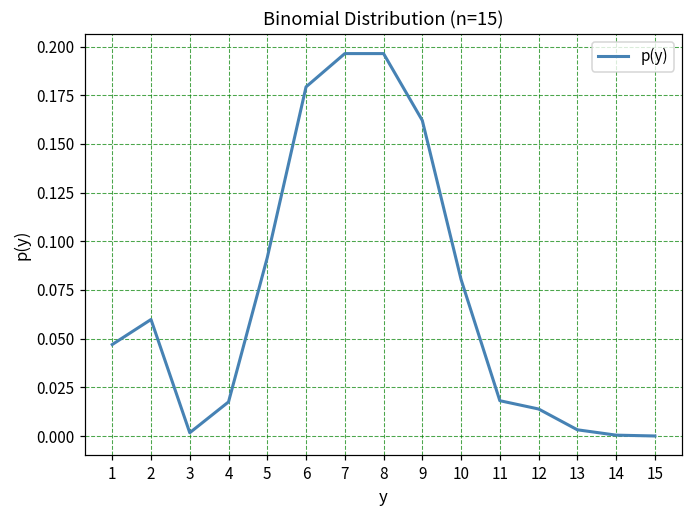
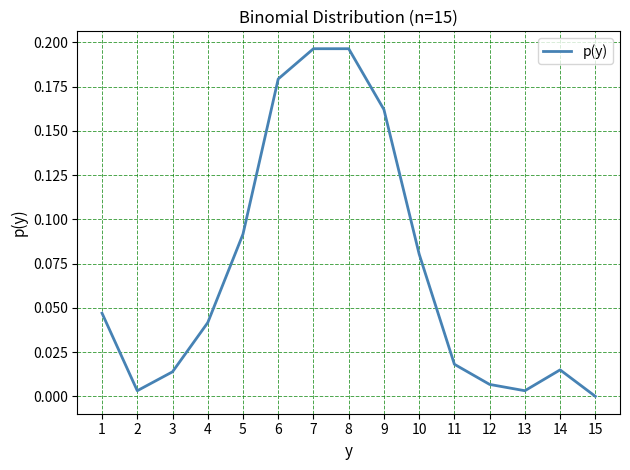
2: 0.060 -> 0.003
3: 0.002 -> 0.014
4: 0.018 -> 0.042
12: 0.014 -> 0.007
14: 0.000 -> 0.015
